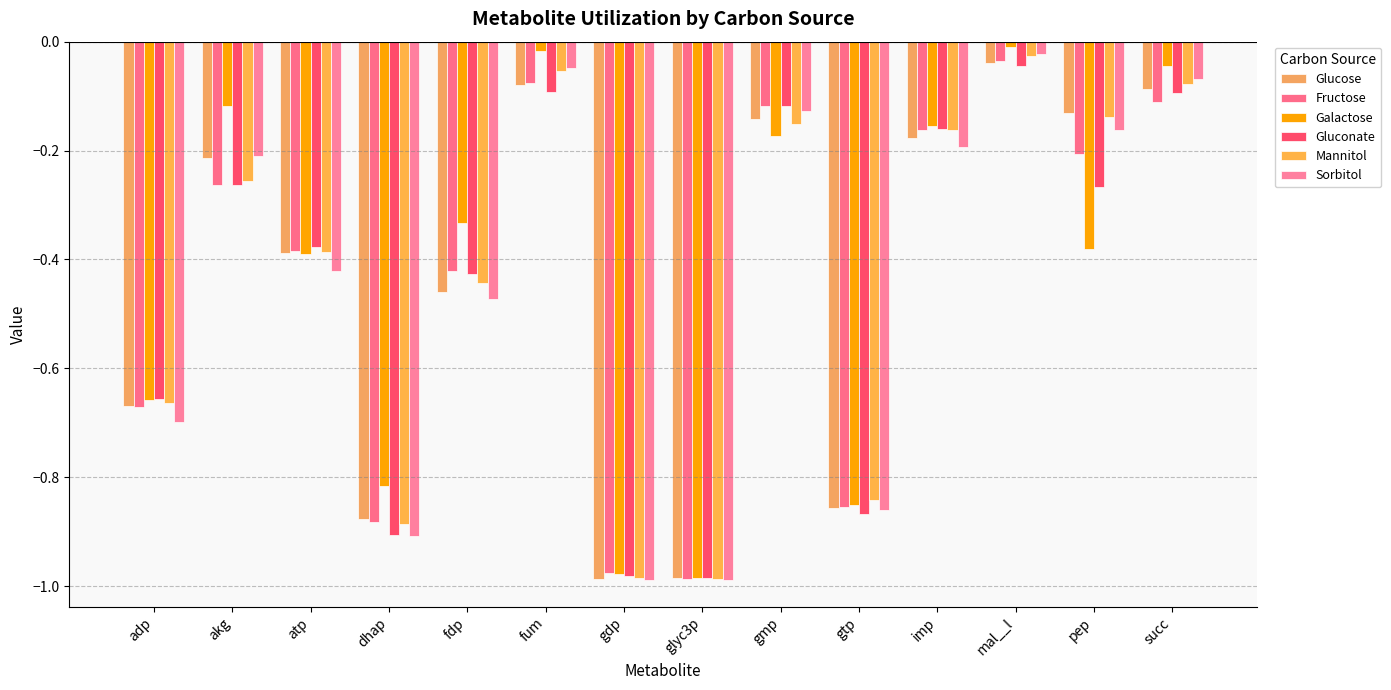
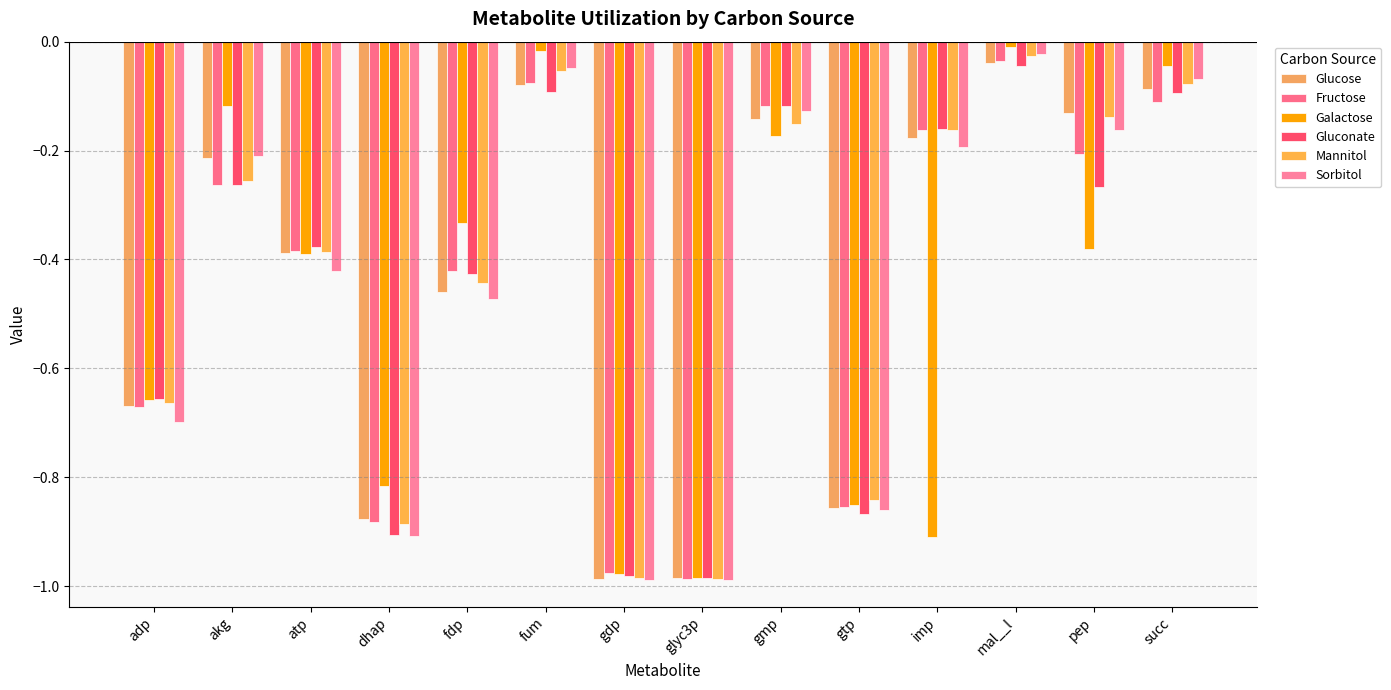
Galactose, imp: -0.15 -> -0.91
